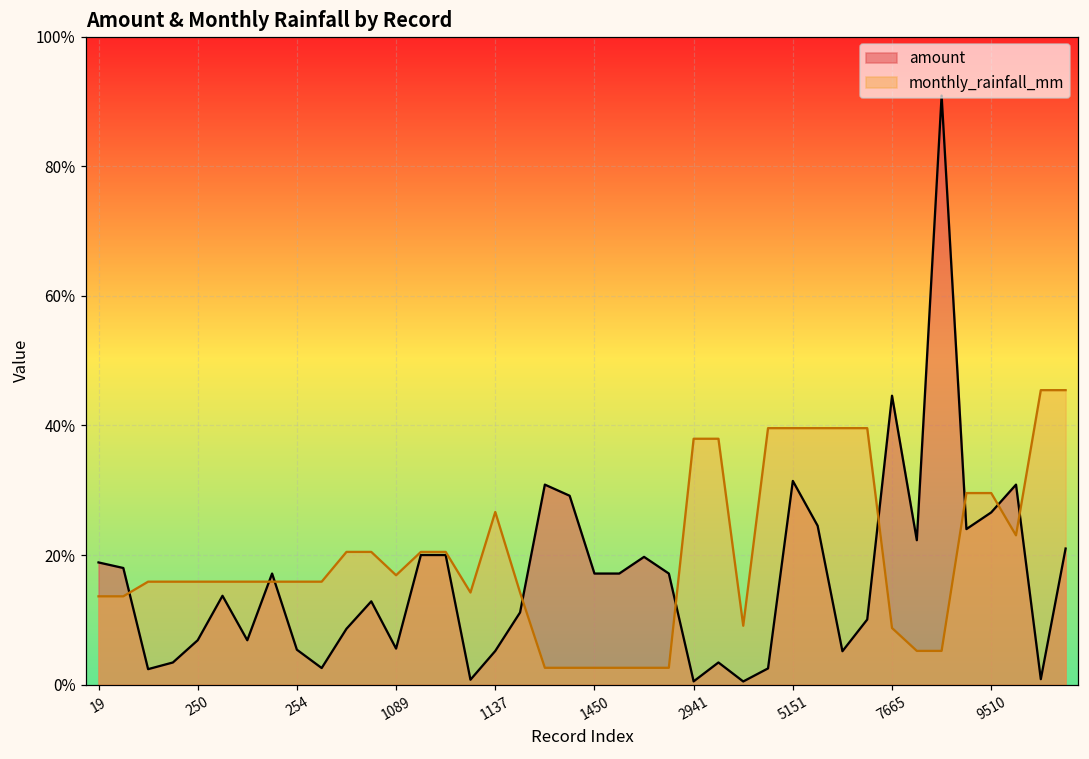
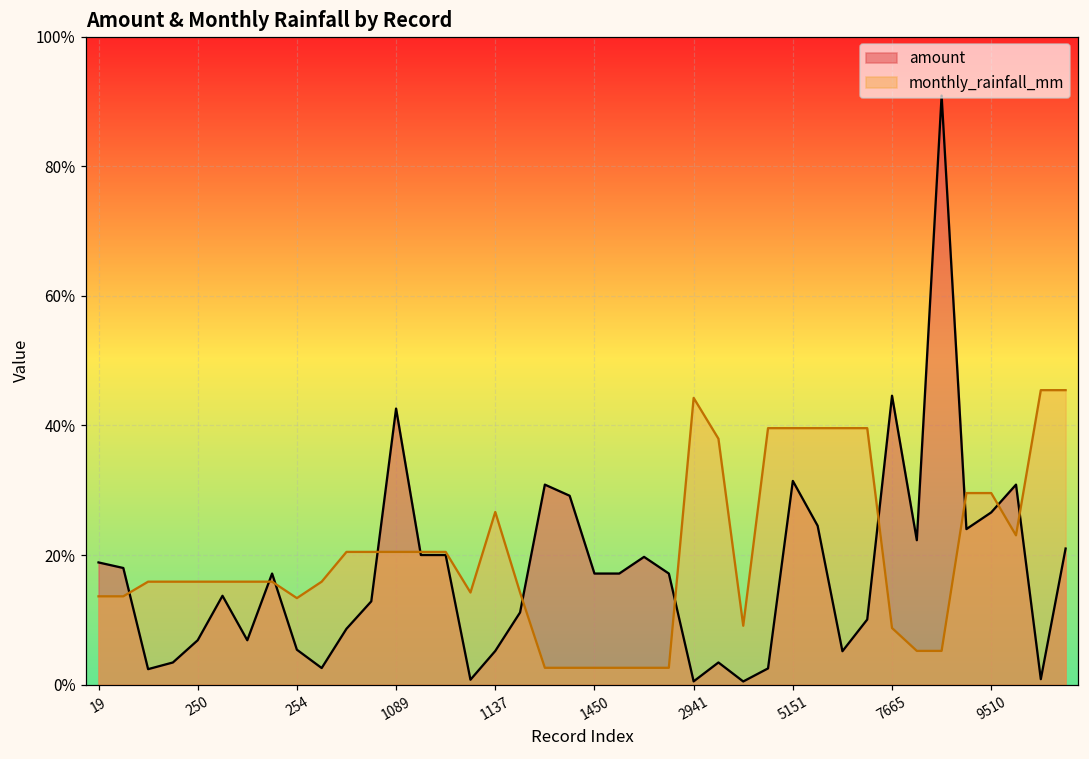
monthly_rainfall_mm, 254: 16% -> 13%
amount, 1089: 6% -> 43%
monthly_rainfall_mm, 1089: 17% -> 20%
monthly_rainfall_mm, 2941: 38% -> 44%
